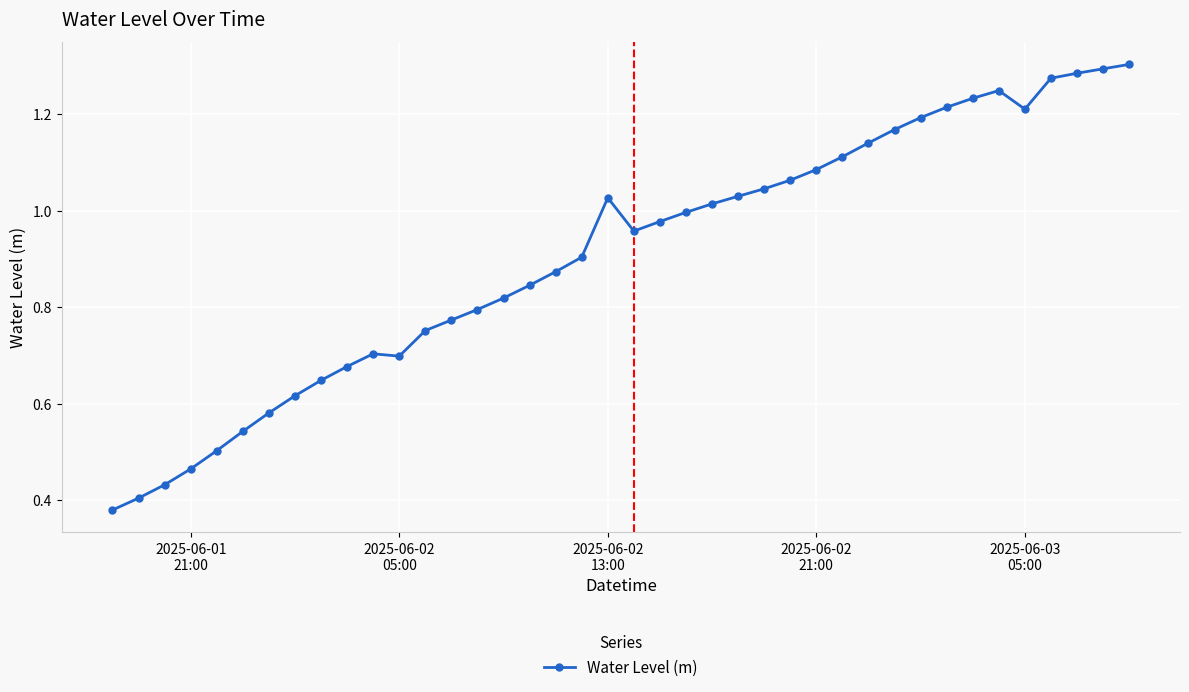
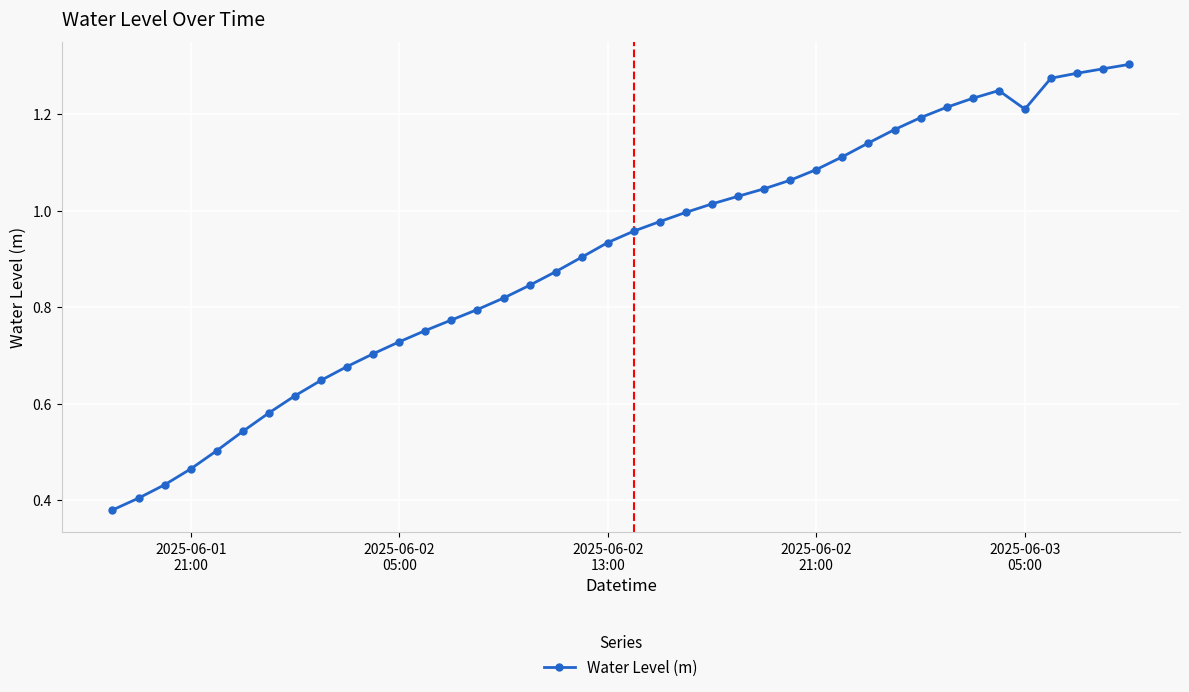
2025-06-02 05:00: 0.70 -> 0.73
2025-06-02 13:00: 1.03 -> 0.93
